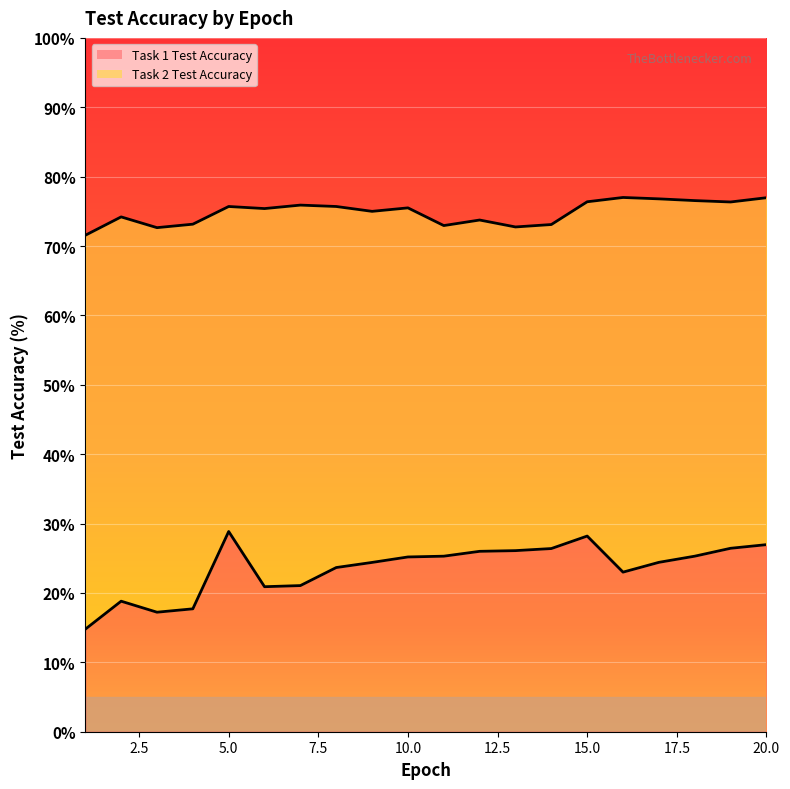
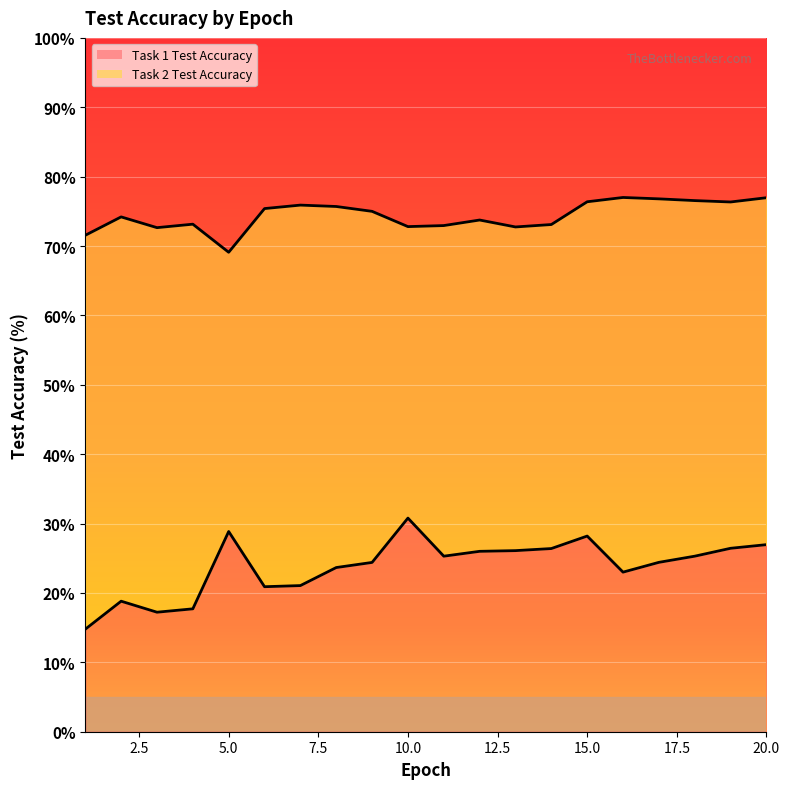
Task 2 Test Accuracy, 5.0: 76% -> 69%
Task 1 Test Accuracy, 10.0: 25% -> 31%
Task 2 Test Accuracy, 10.0: 76% -> 73%
